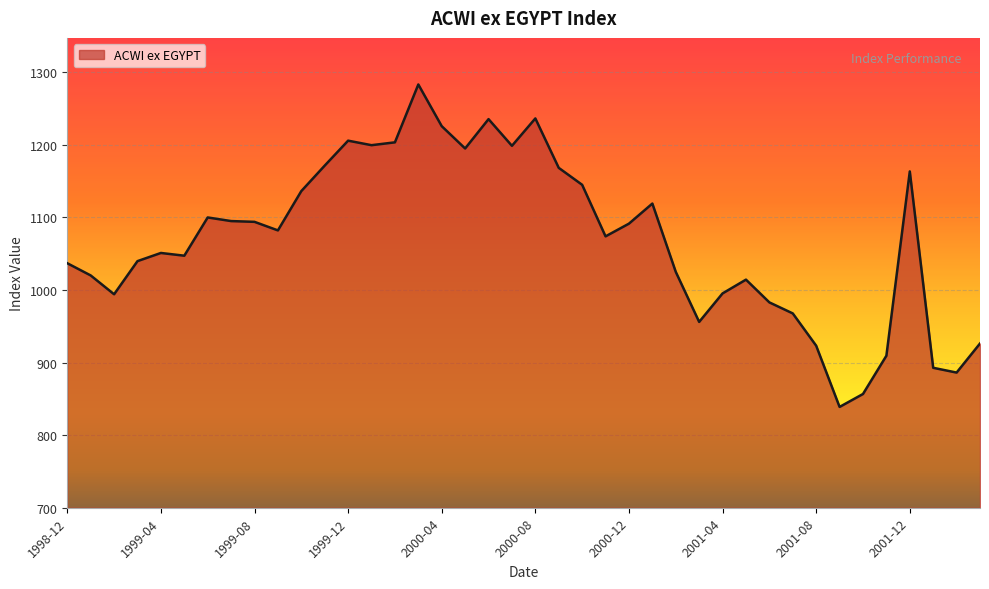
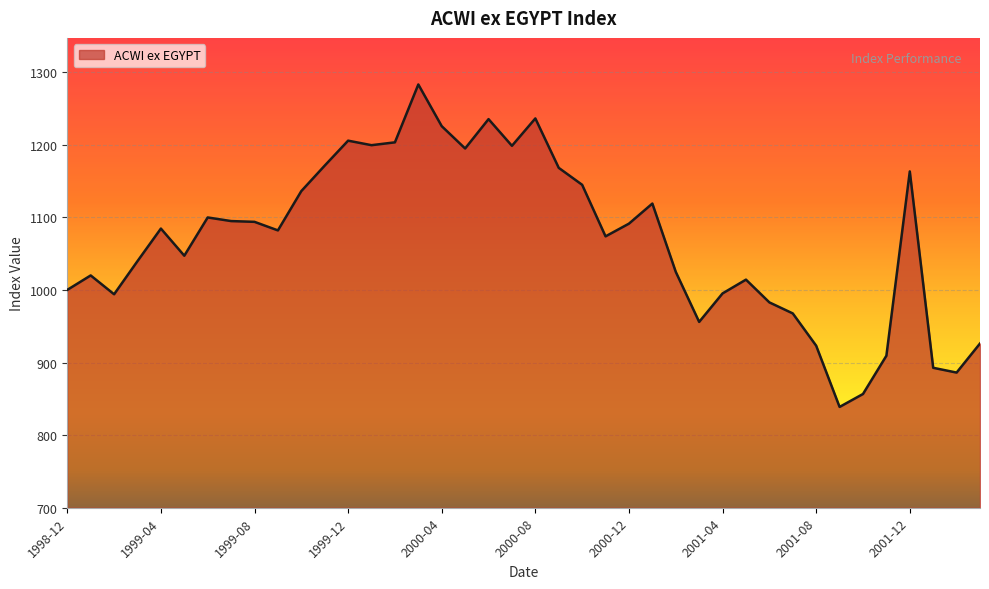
1998-12: 1040 -> 1000
1999-04: 1050 -> 1080
